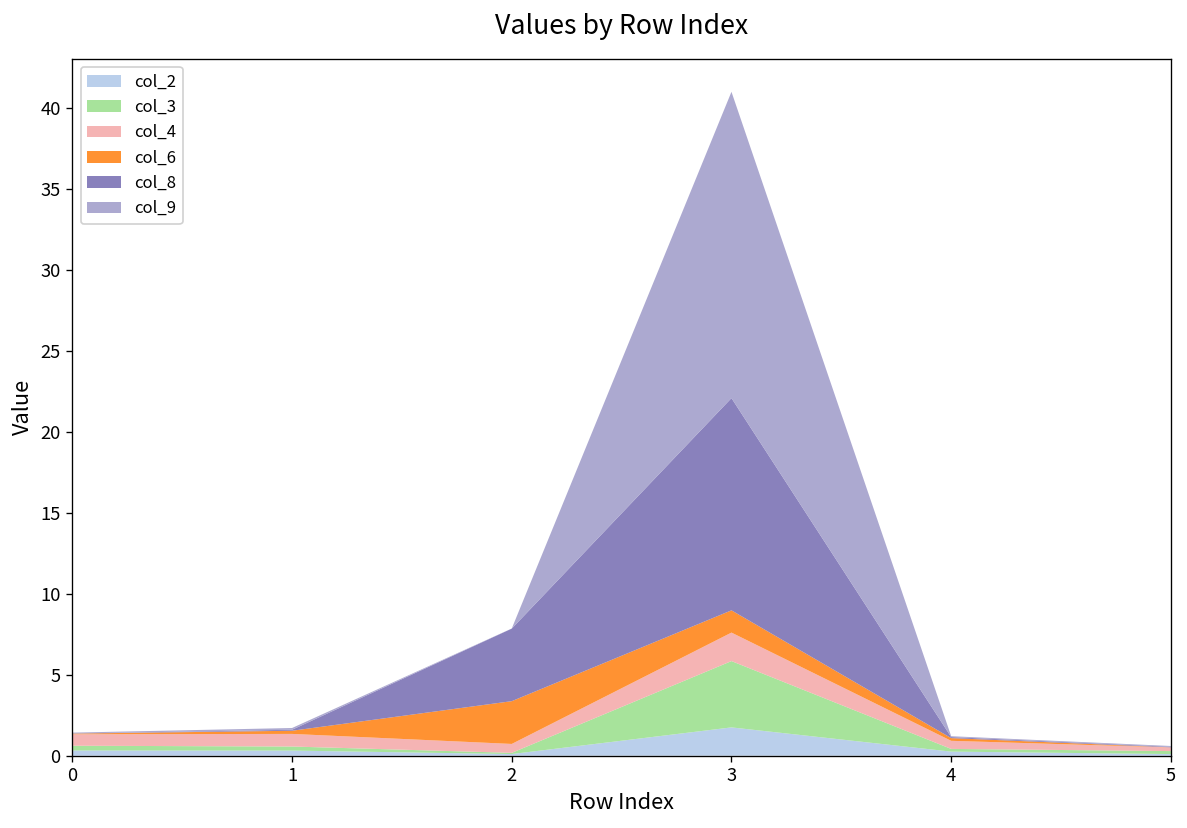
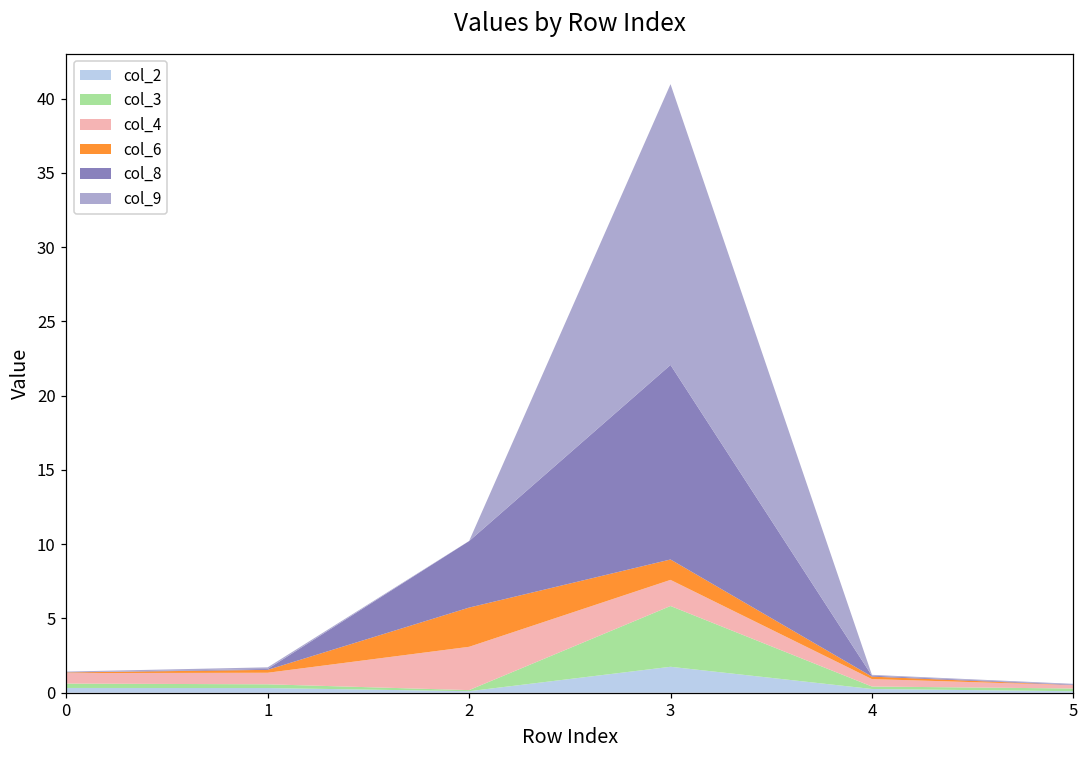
col_4, 2: 0.5 -> 2.9
